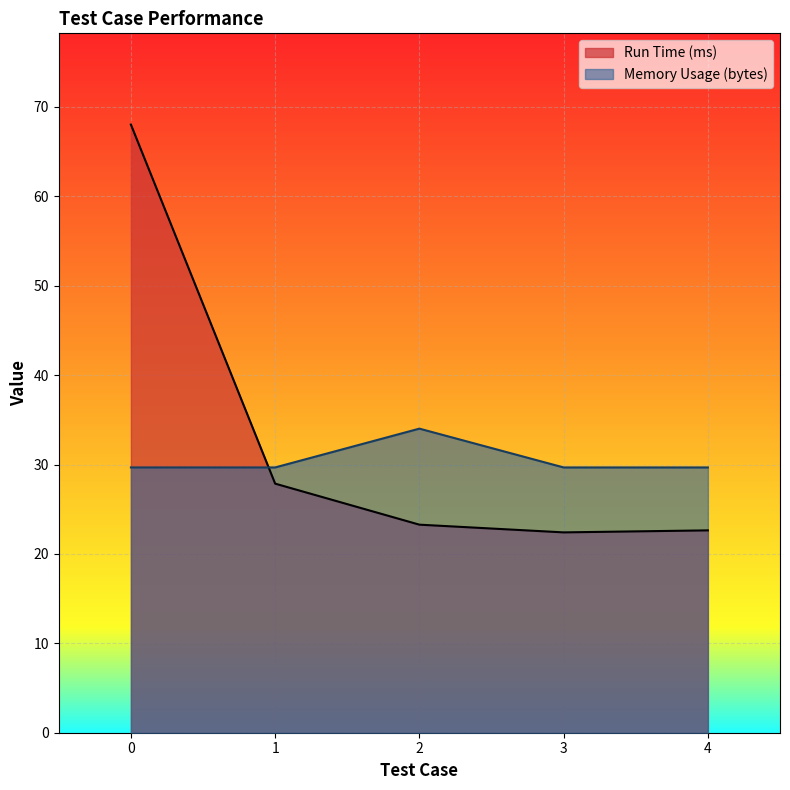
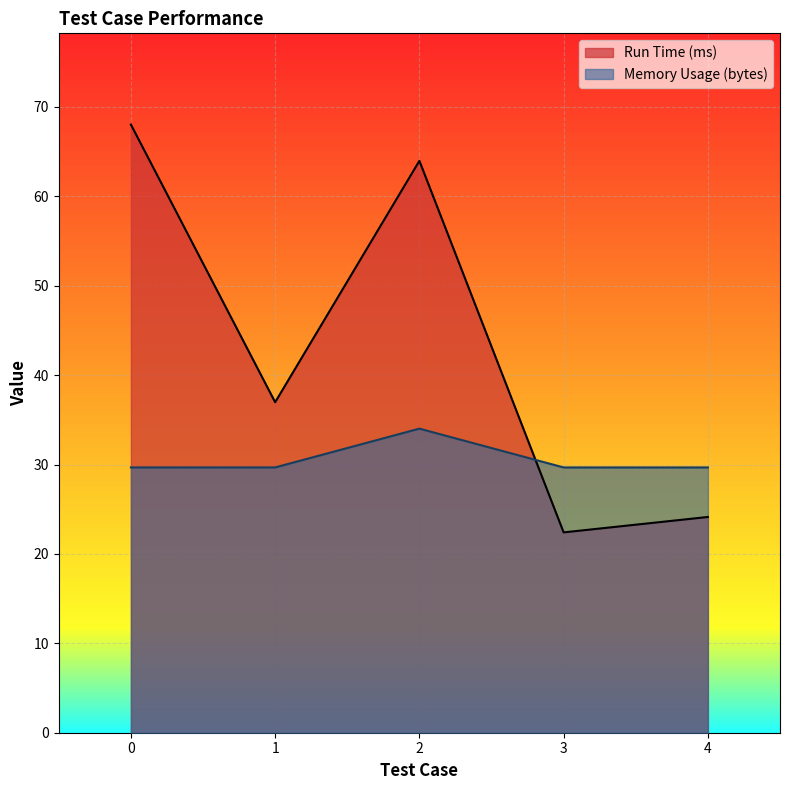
Run Time (ms), 1: 28 -> 37
Run Time (ms), 2: 23 -> 64
Run Time (ms), 4: 23 -> 24
